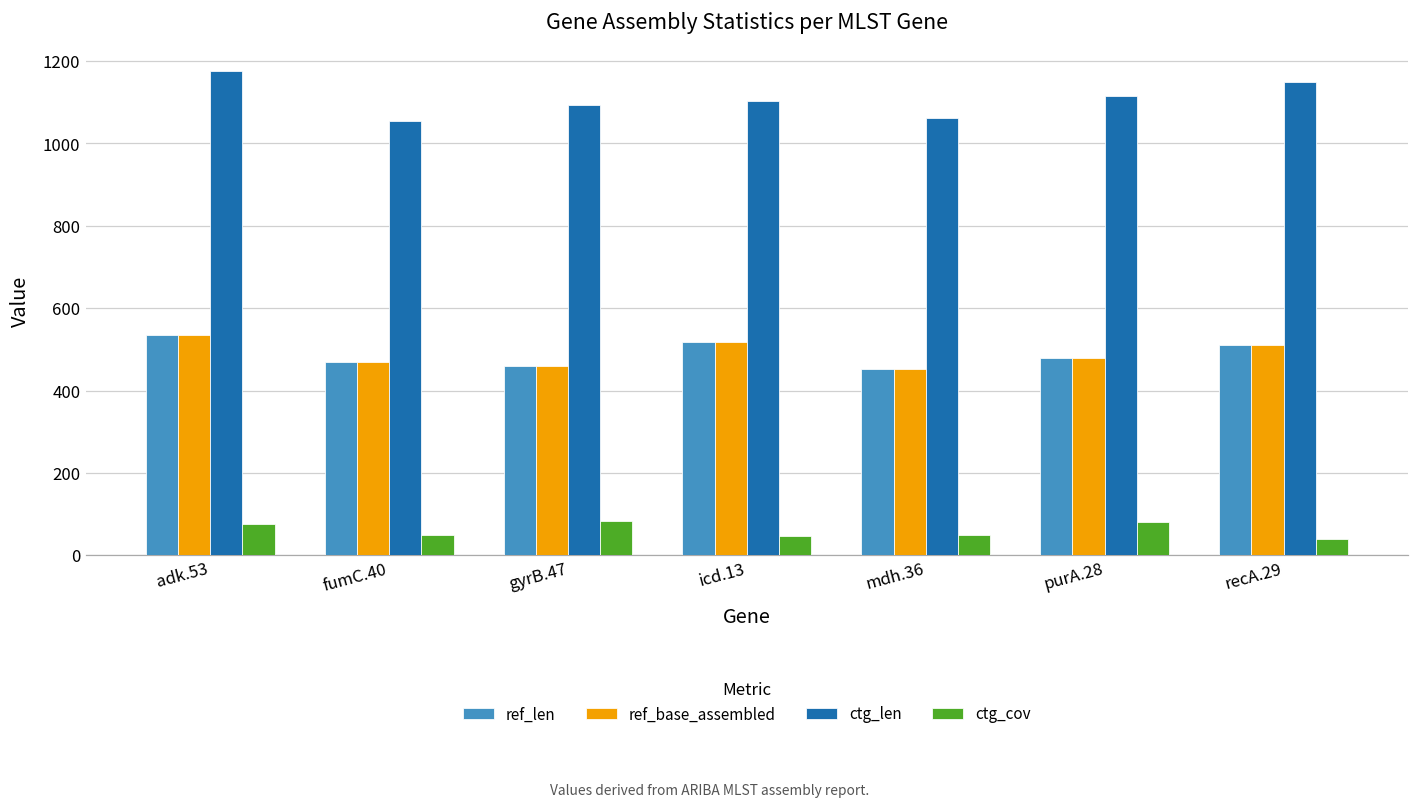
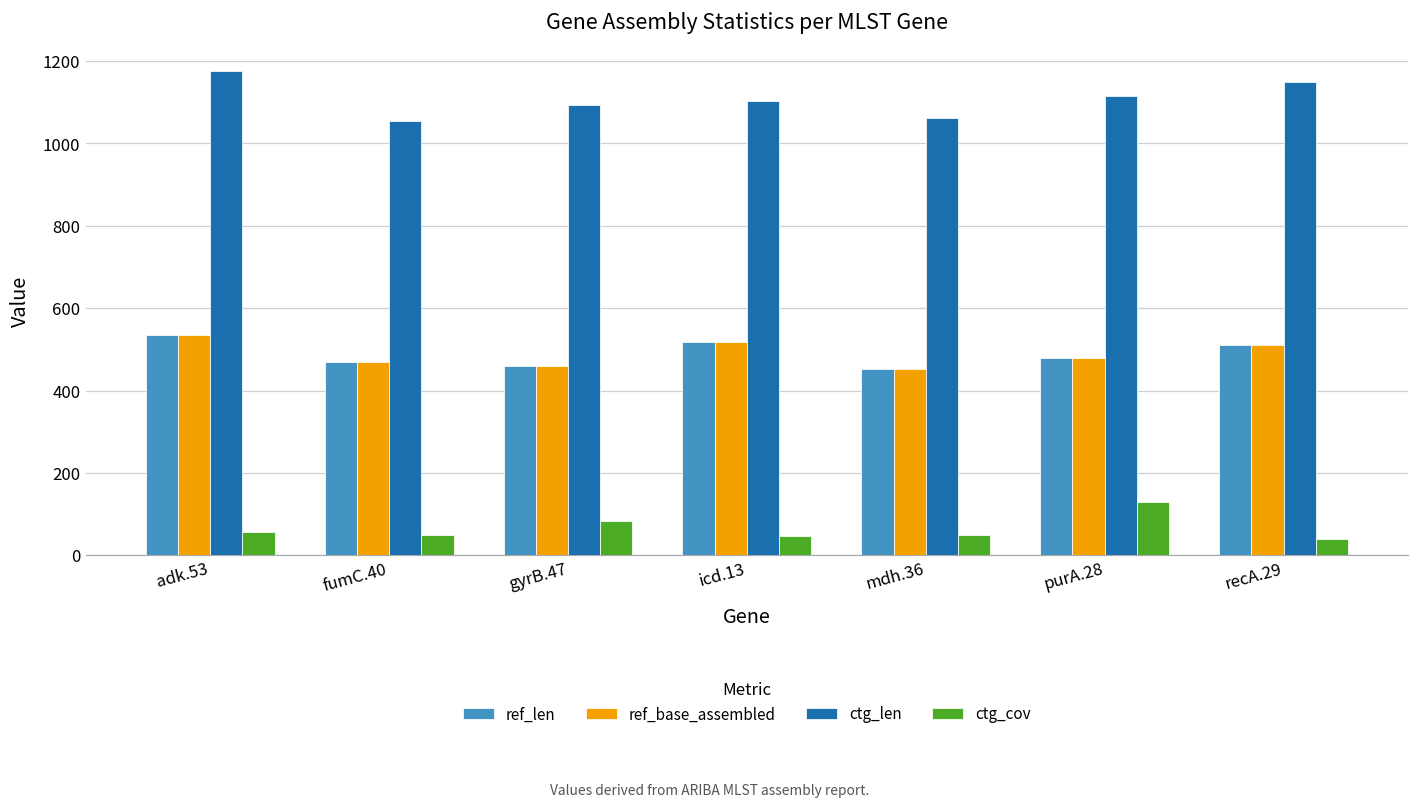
ctg_cov, adk.53: 80 -> 60
ctg_cov, purA.28: 80 -> 130
